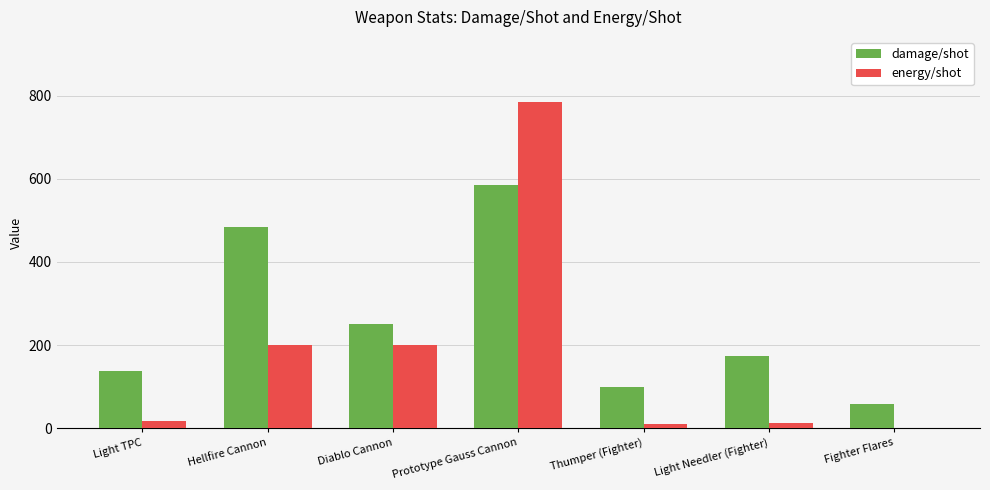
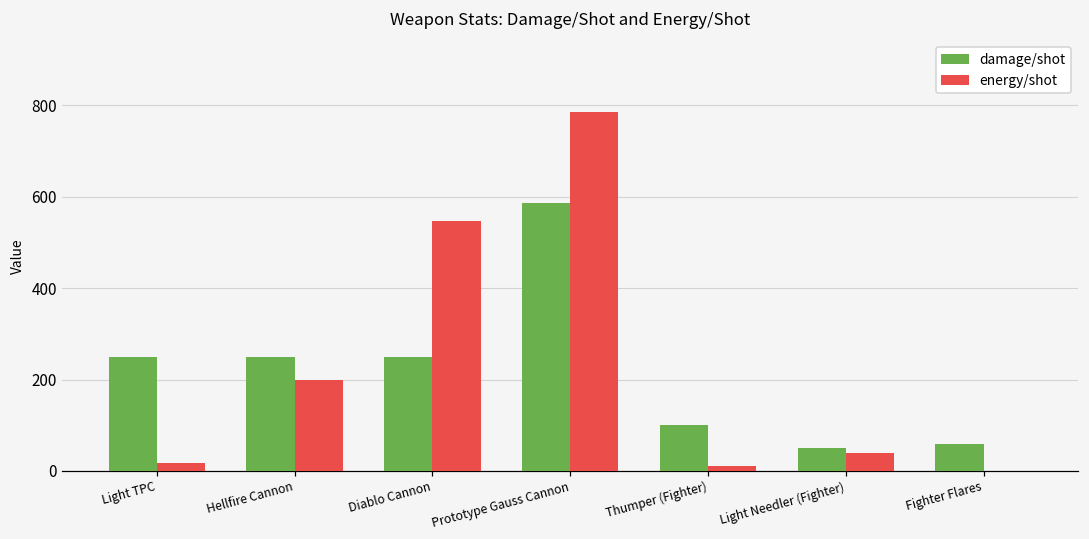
damage/shot, Light TPC: 140 -> 250
damage/shot, Hellfire Cannon: 480 -> 250
energy/shot, Diablo Cannon: 200 -> 550
damage/shot, Light Needler (Fighter): 170 -> 50
energy/shot, Light Needler (Fighter): 10 -> 40
